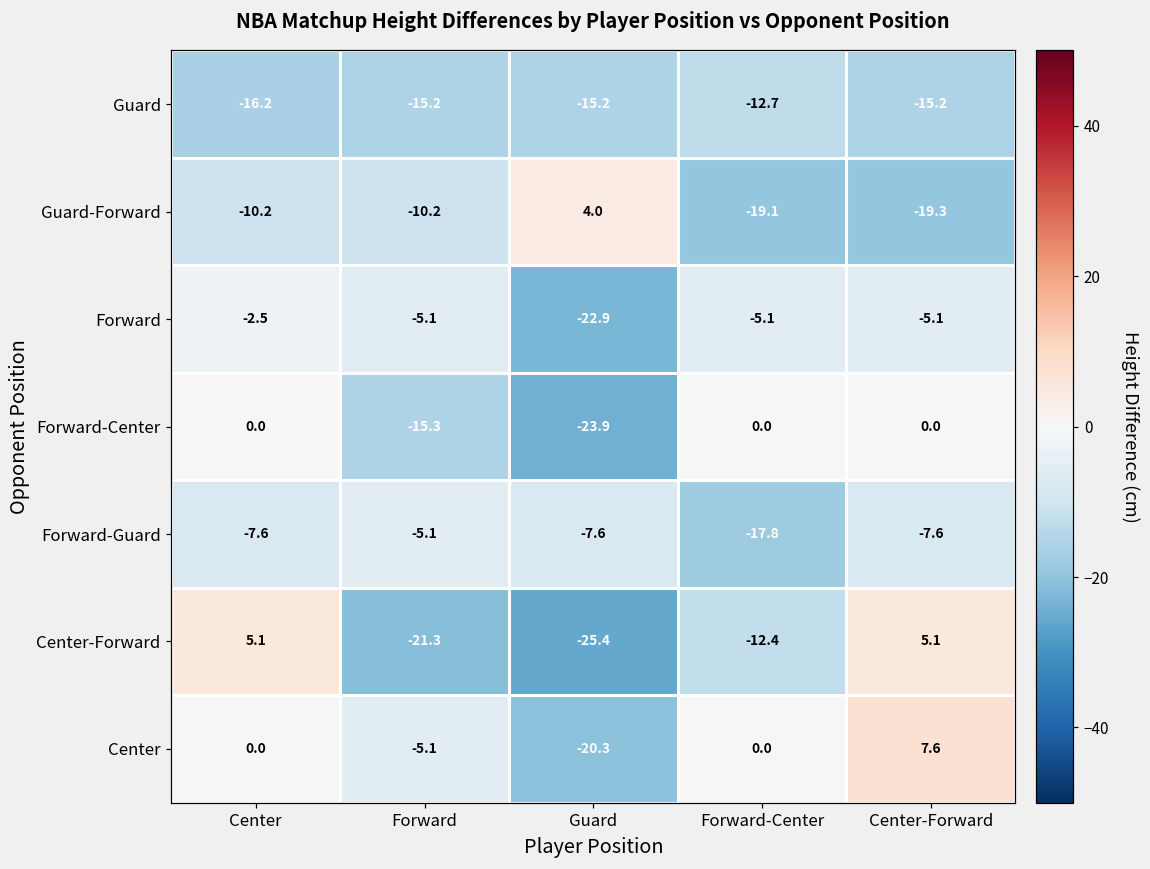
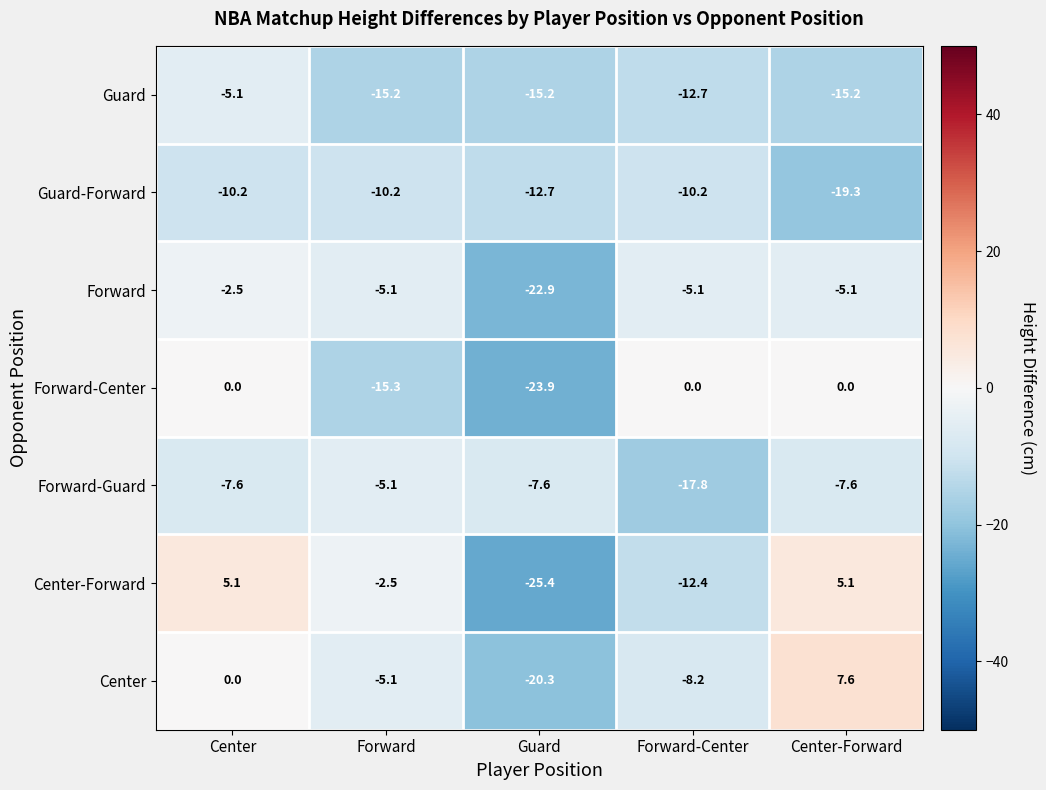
Guard, Center: -16.2 -> -5.1
Guard-Forward, Guard: 4.0 -> -12.7
Guard-Forward, Forward-Center: -19.1 -> -10.2
Center-Forward, Forward: -21.3 -> -2.5
Center, Forward-Center: 0.0 -> -8.2
